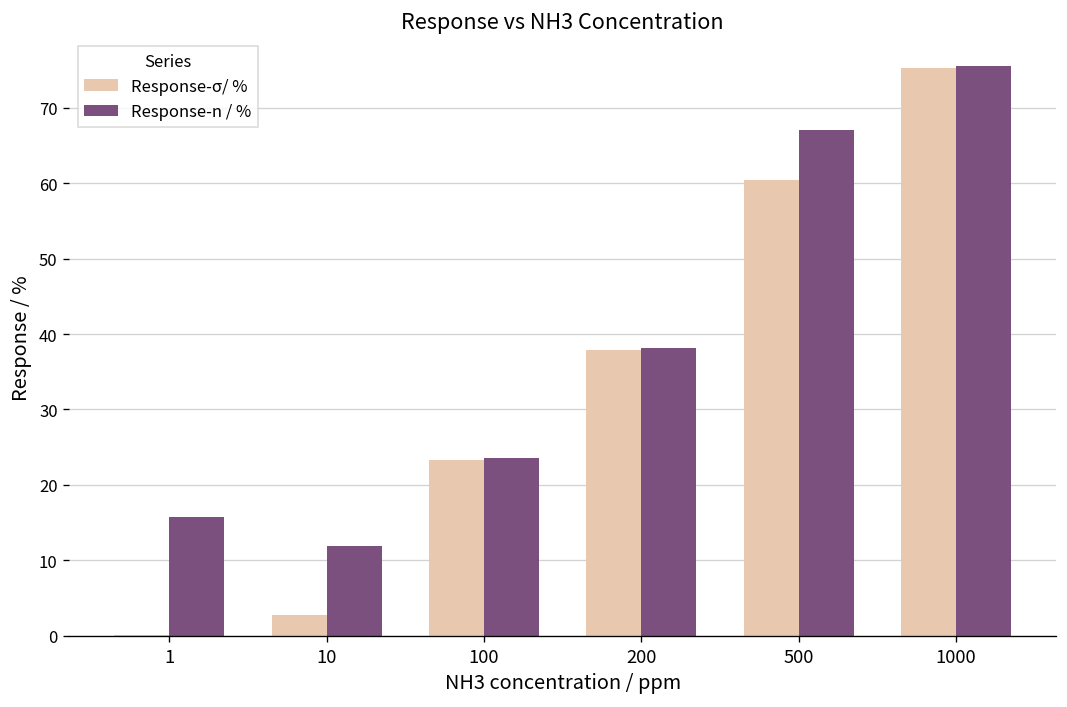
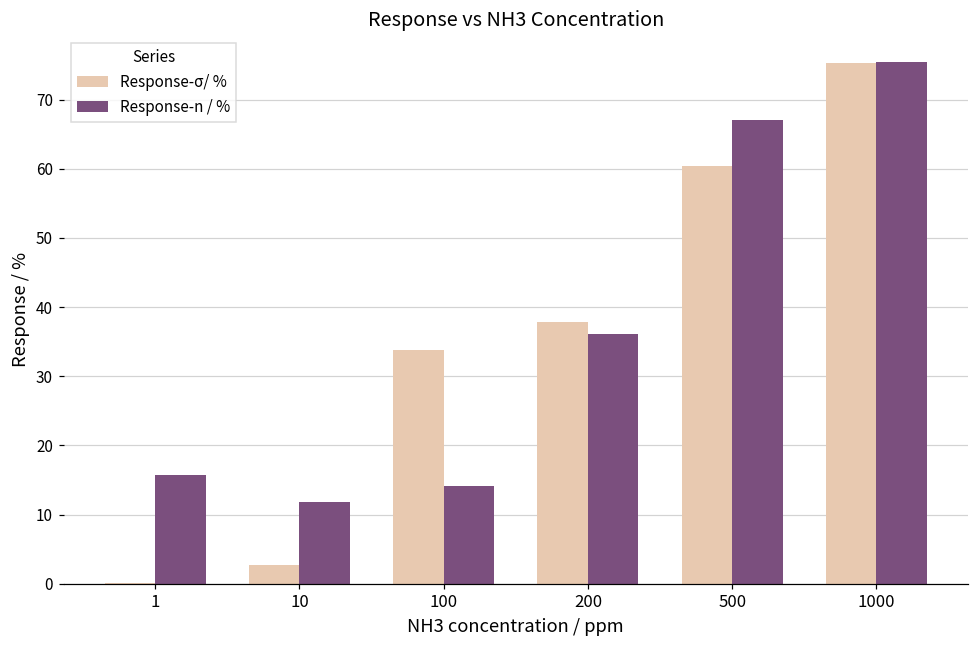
Response-σ/ %, 100: 23 -> 34
Response-n / %, 100: 24 -> 14
Response-n / %, 200: 38 -> 36
